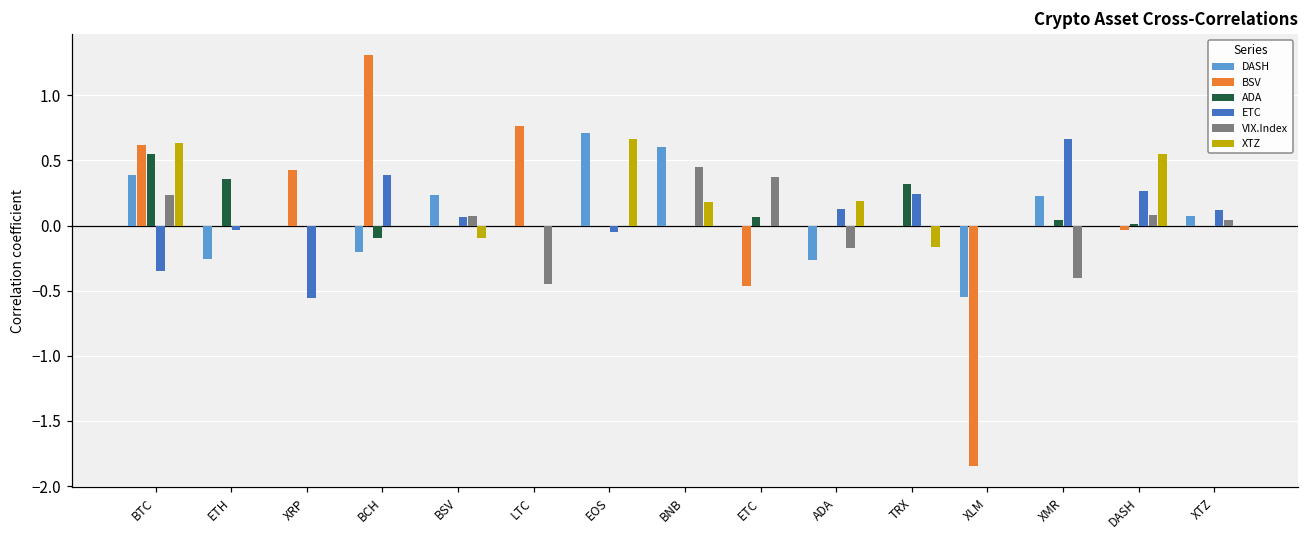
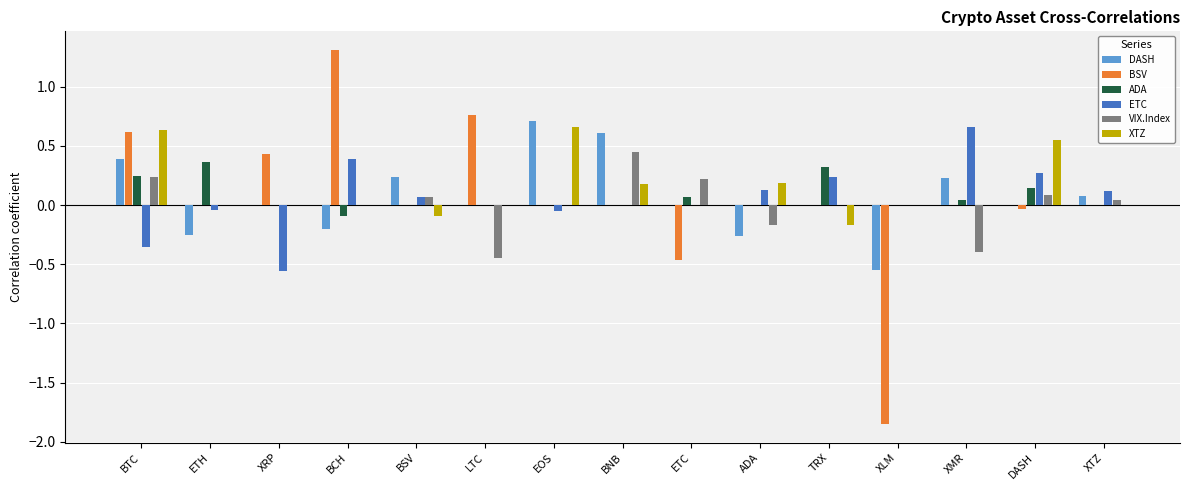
ADA, BTC: 0.55 -> 0.25
VIX.Index, ETC: 0.37 -> 0.22
ADA, DASH: 0.02 -> 0.14
